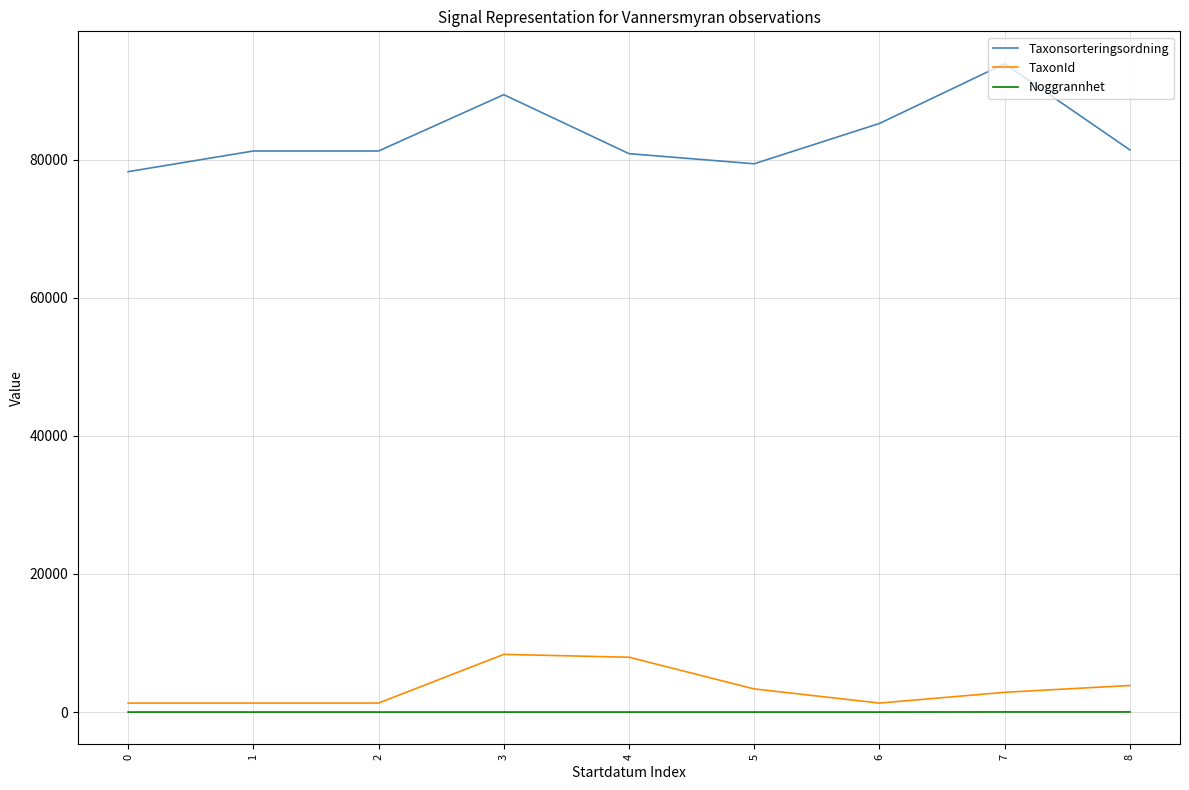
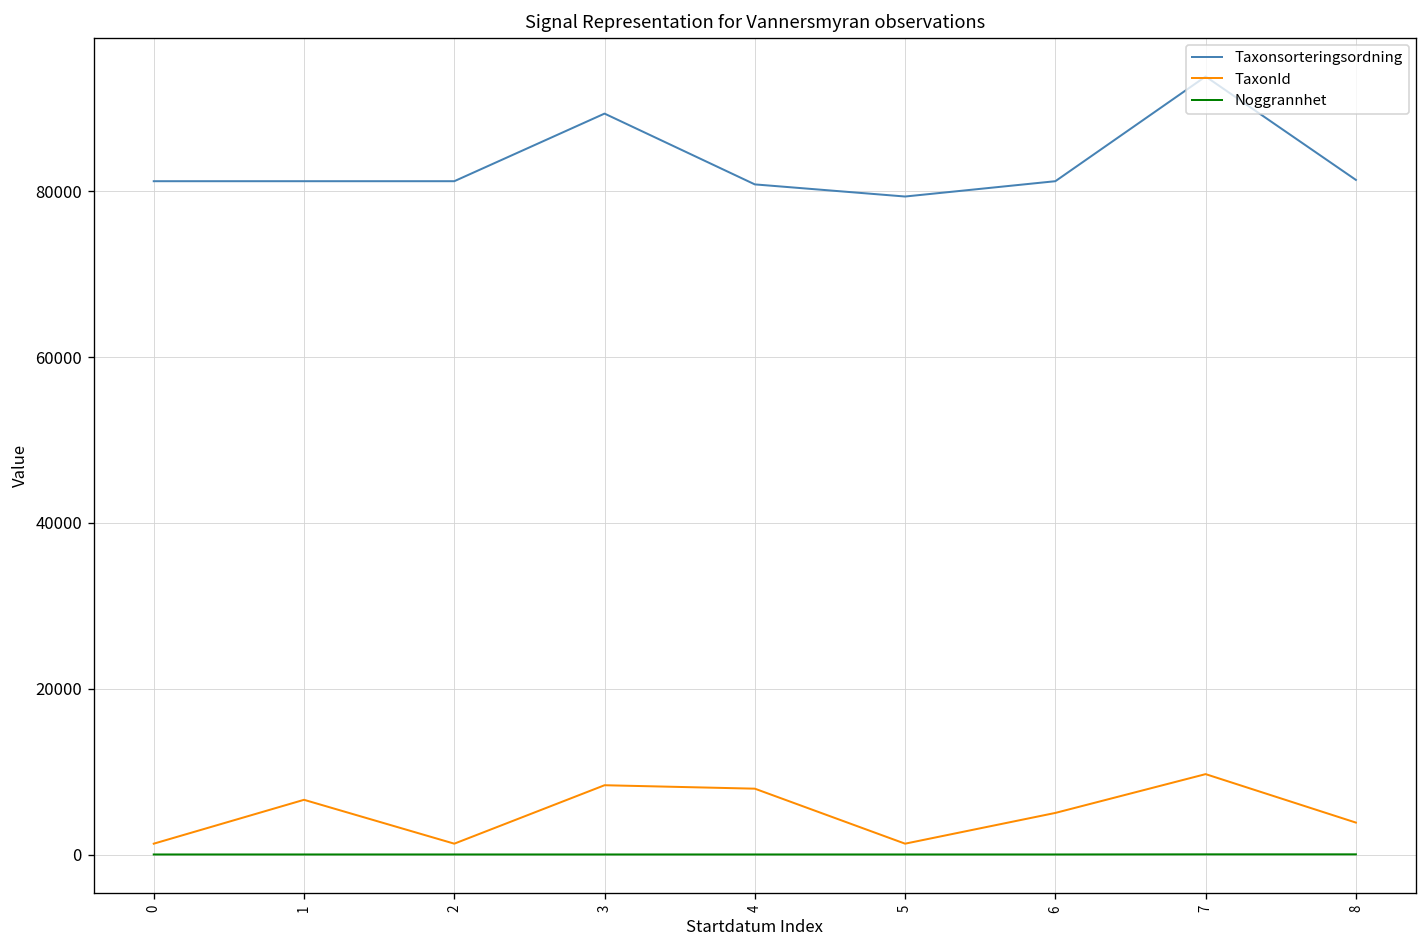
Taxonsorteringsordning, 0: 78000 -> 81000
TaxonId, 1: 1000 -> 7000
TaxonId, 5: 3000 -> 1000
Taxonsorteringsordning, 6: 85000 -> 81000
TaxonId, 6: 1000 -> 5000
TaxonId, 7: 3000 -> 10000
